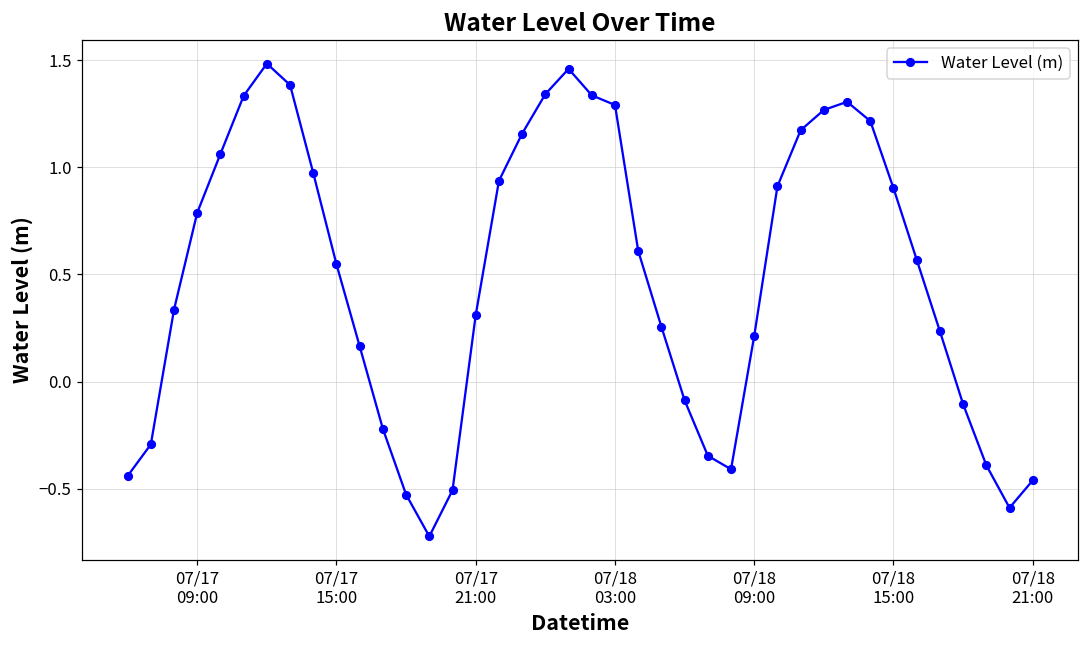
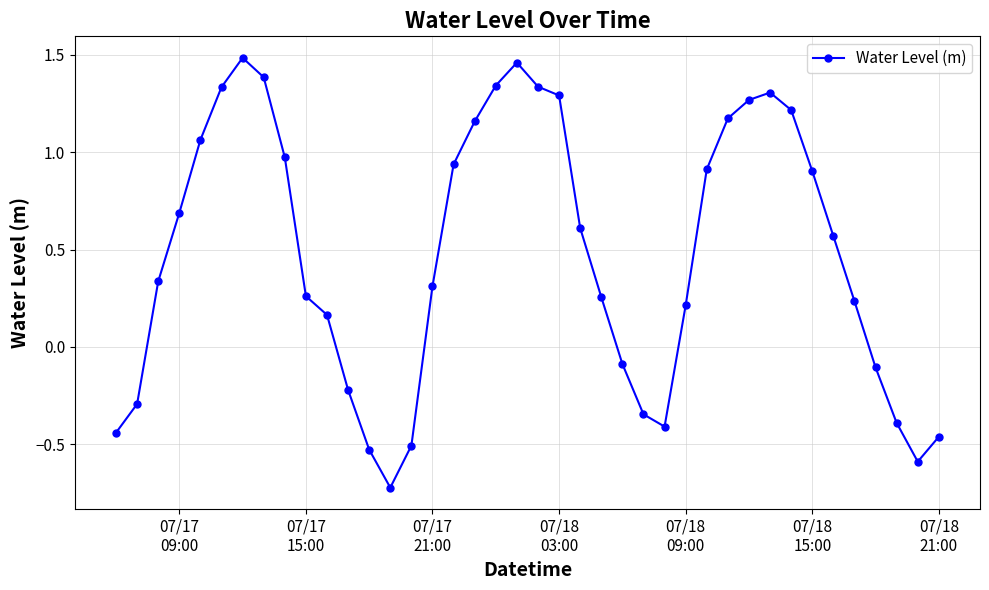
07/17 09:00: 0.79 -> 0.69
07/17 15:00: 0.55 -> 0.26
